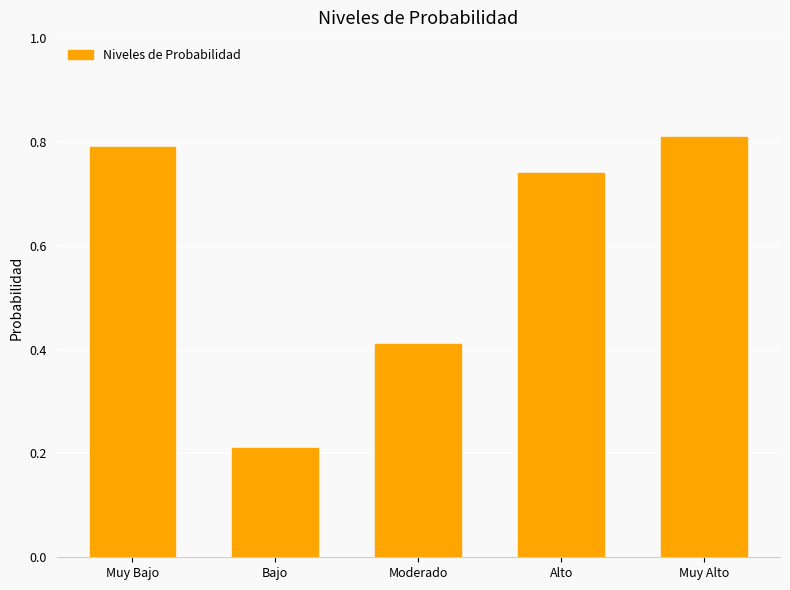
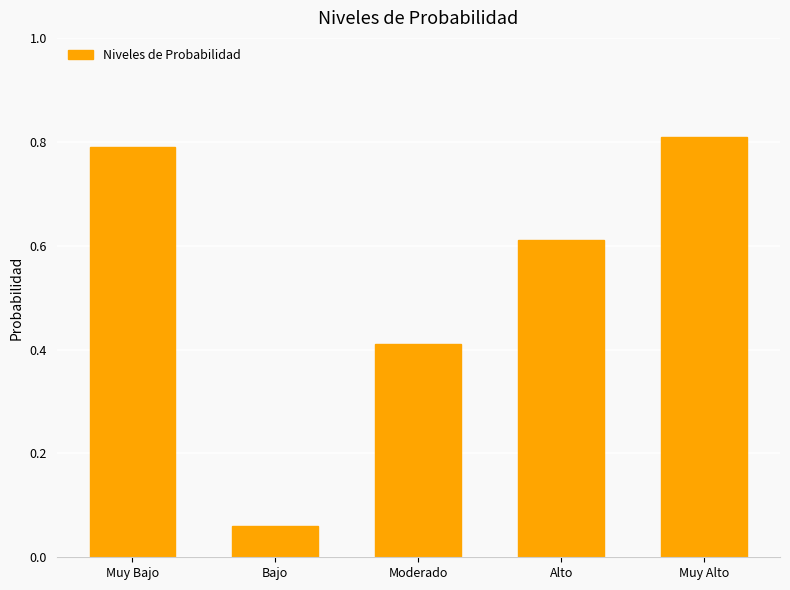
Bajo: 0.21 -> 0.06
Alto: 0.74 -> 0.61
